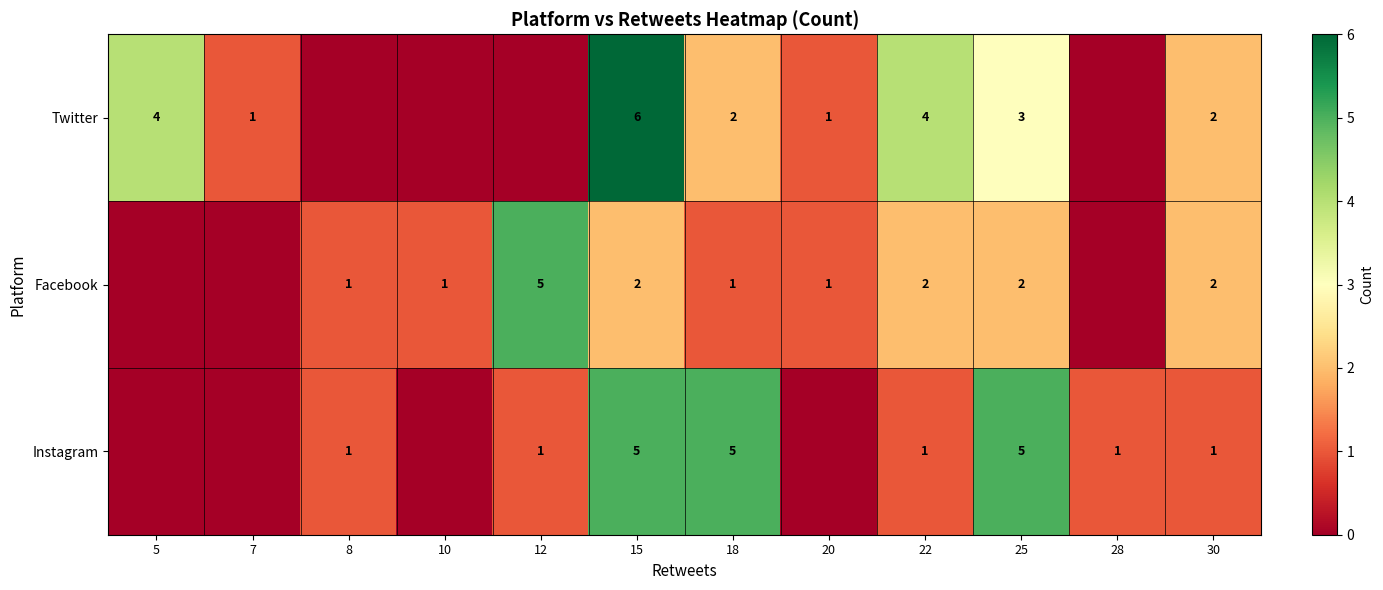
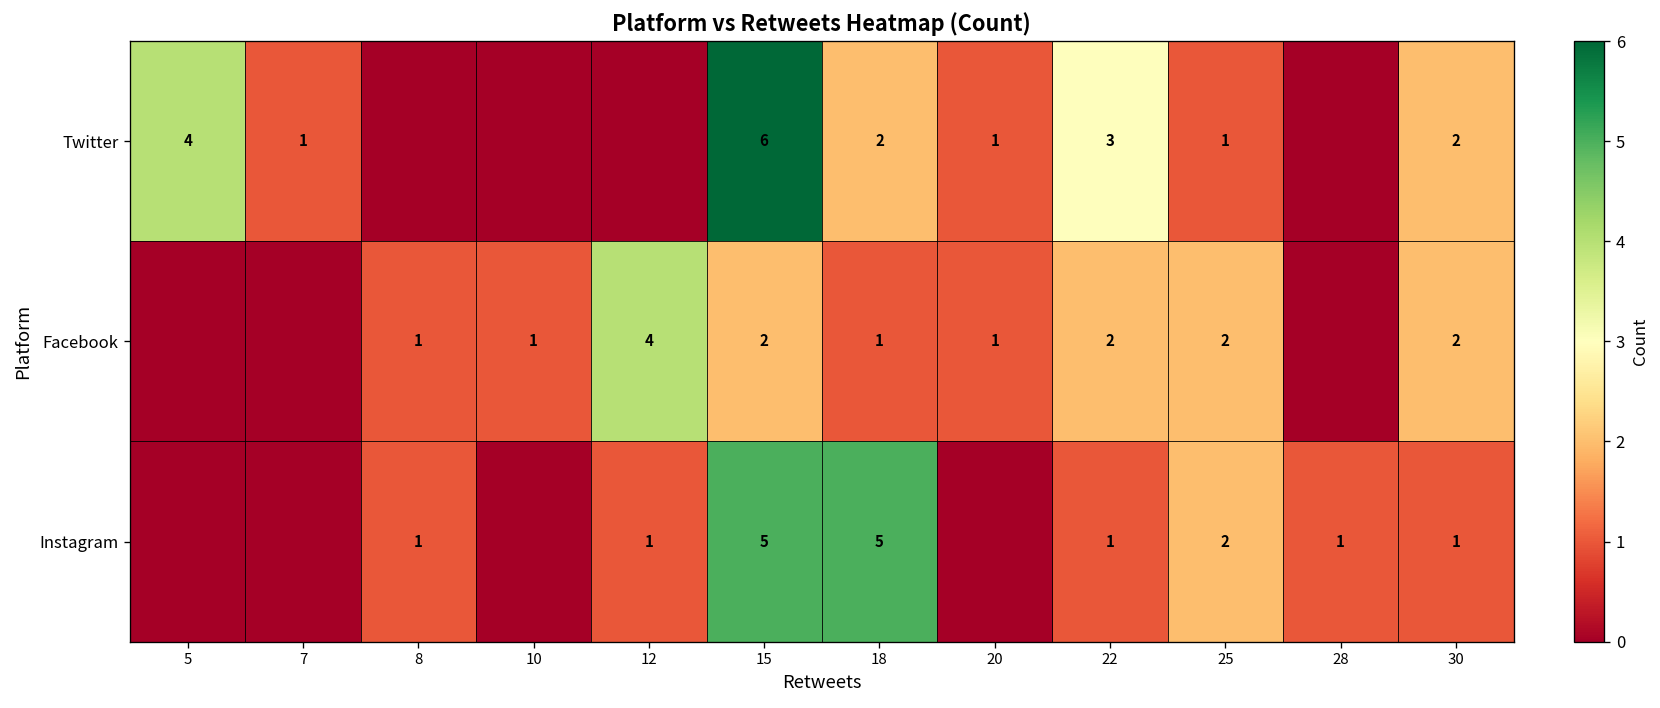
Twitter, 22: 4 -> 3
Twitter, 25: 3 -> 1
Facebook, 12: 5 -> 4
Instagram, 25: 5 -> 2
